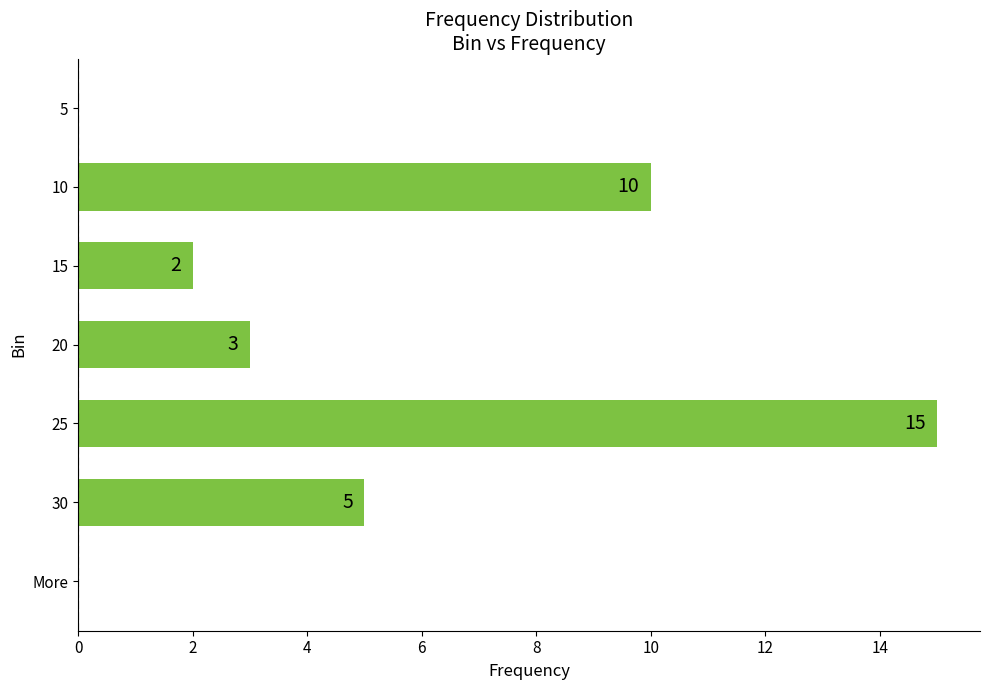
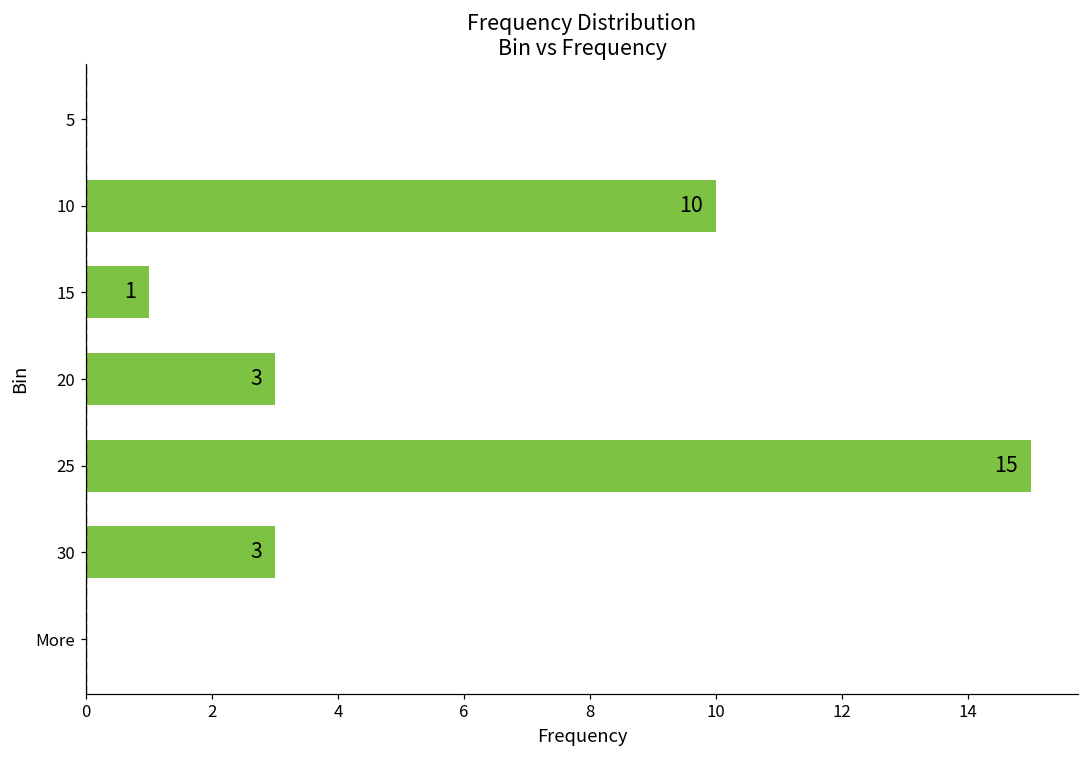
15: 2 -> 1
30: 5 -> 3
